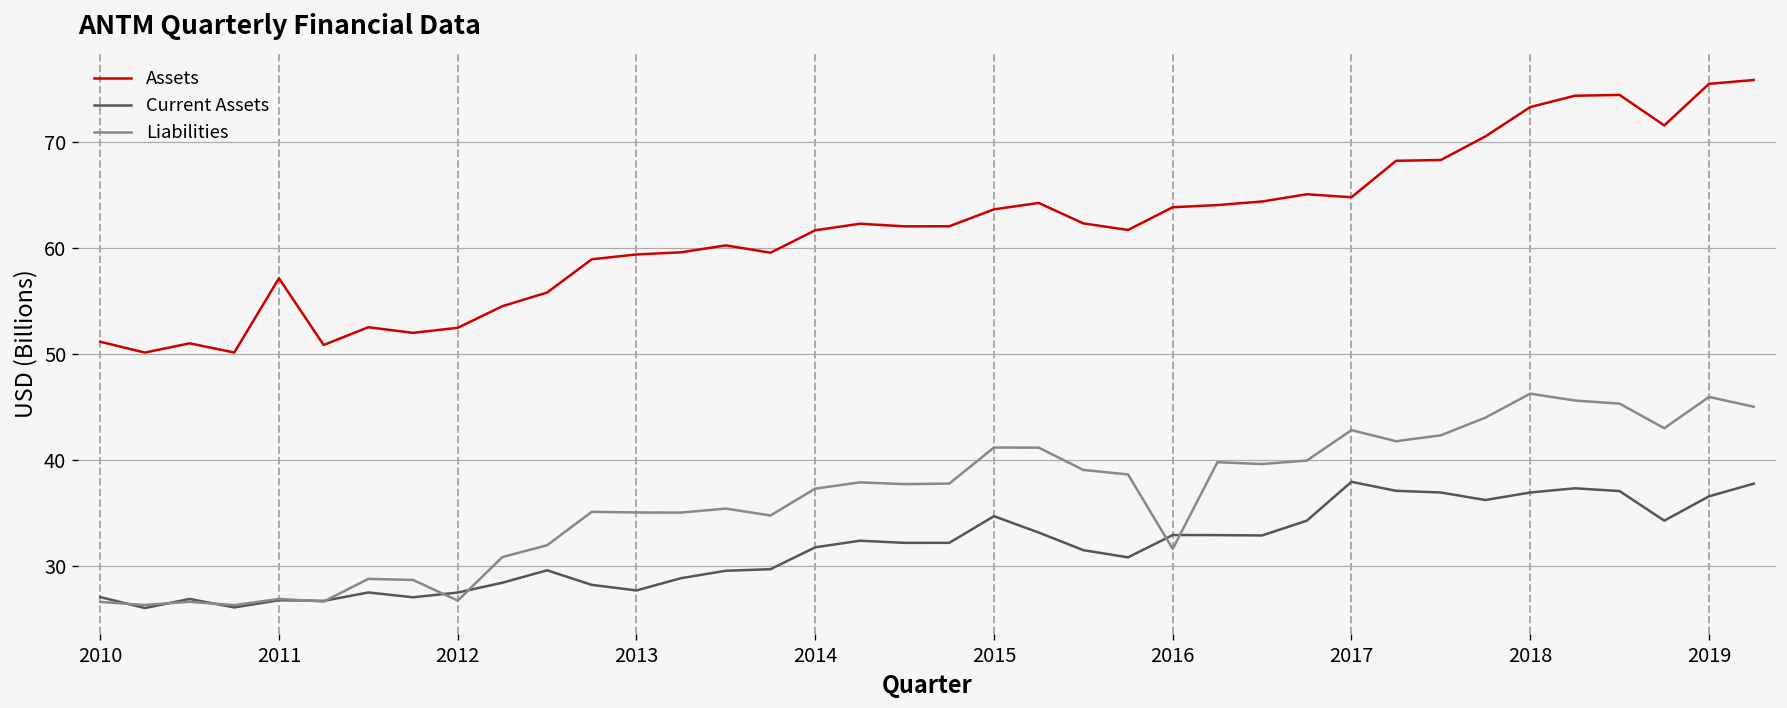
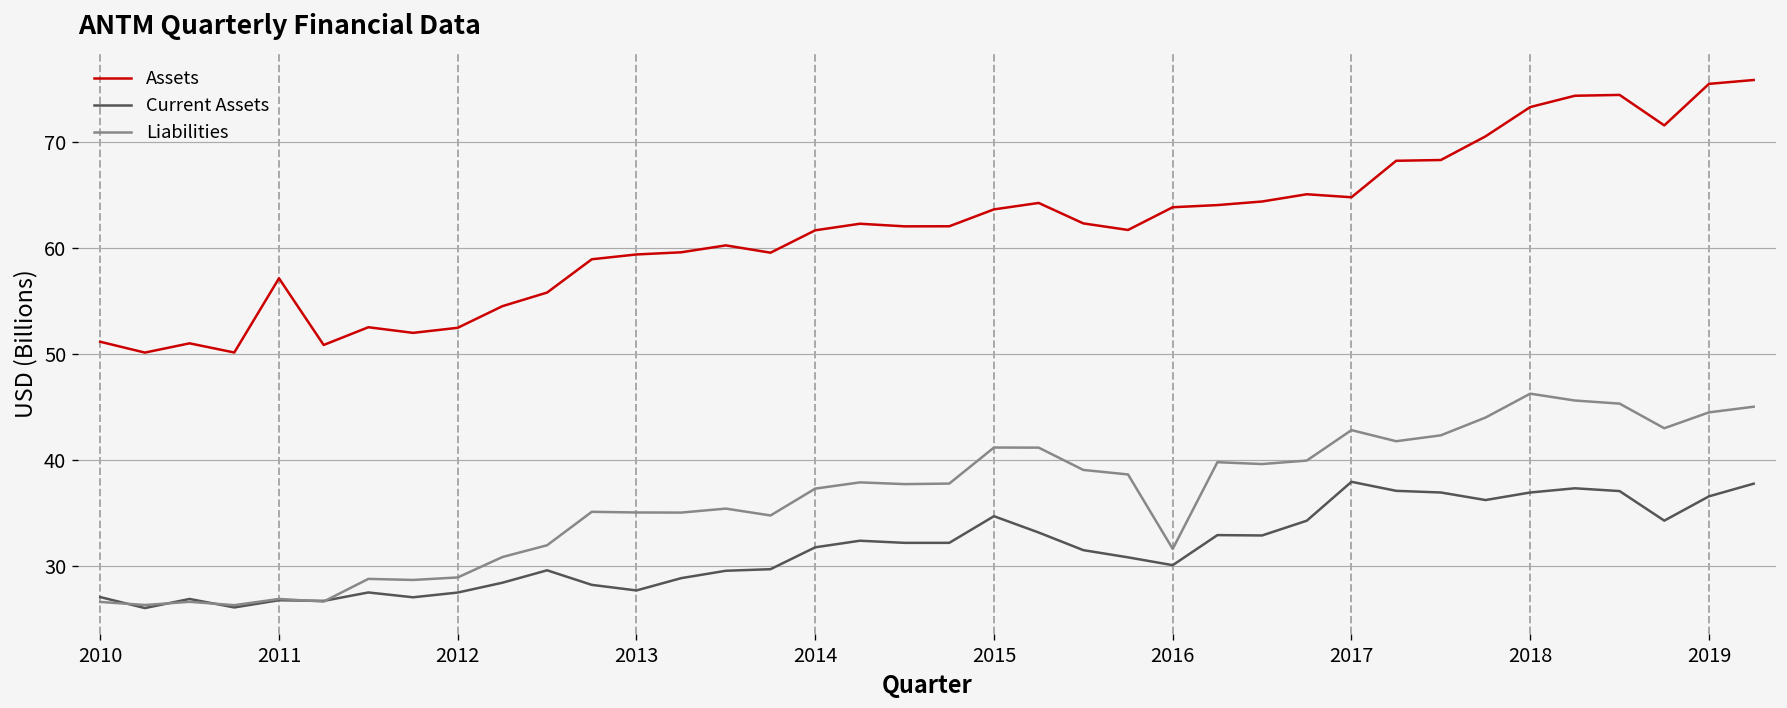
Liabilities, 2012: 27 -> 29
Current Assets, 2016: 33 -> 30
Liabilities, 2019: 46 -> 45
